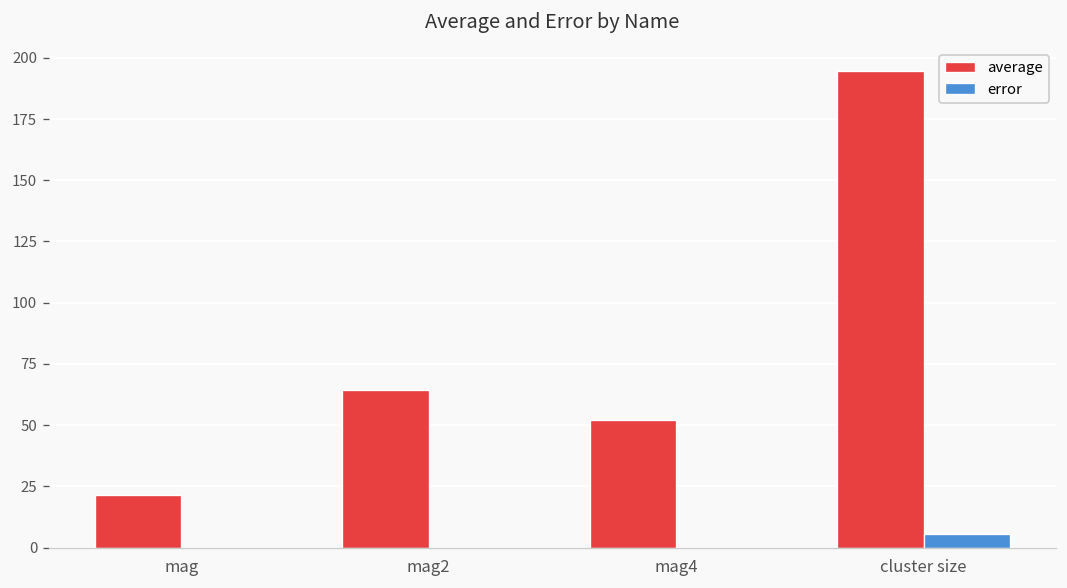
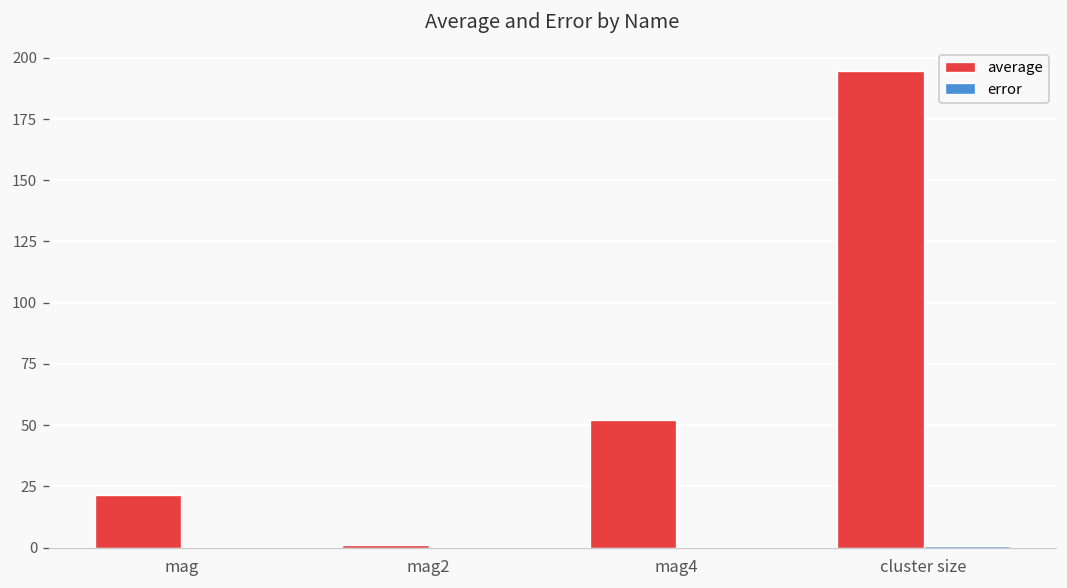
average, mag2: 64 -> 1
error, cluster size: 5 -> 1
